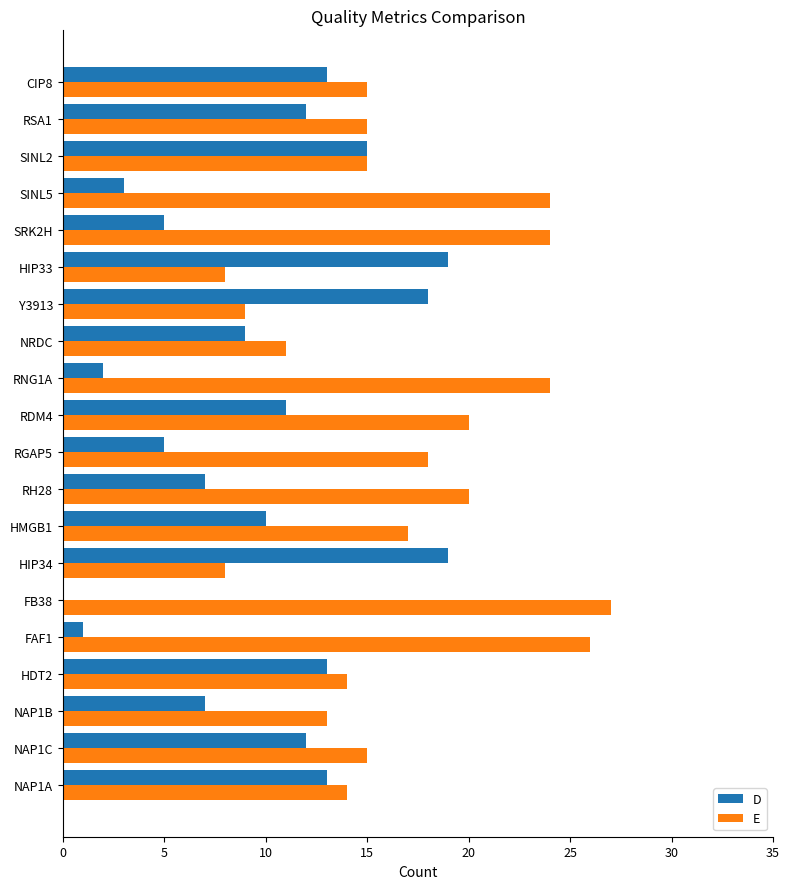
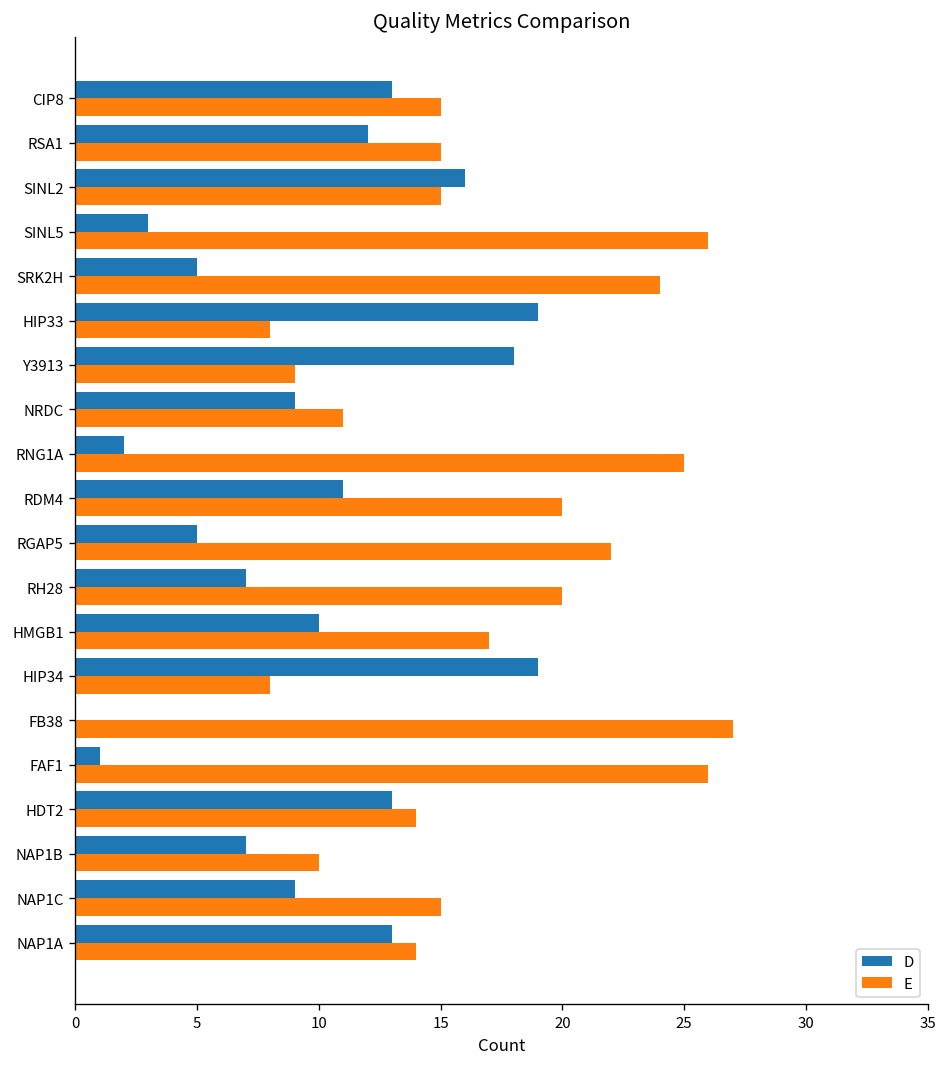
D, SINL2: 15 -> 16
E, SINL5: 24 -> 26
E, RNG1A: 24 -> 25
E, RGAP5: 18 -> 22
E, NAP1B: 13 -> 10
D, NAP1C: 12 -> 9
